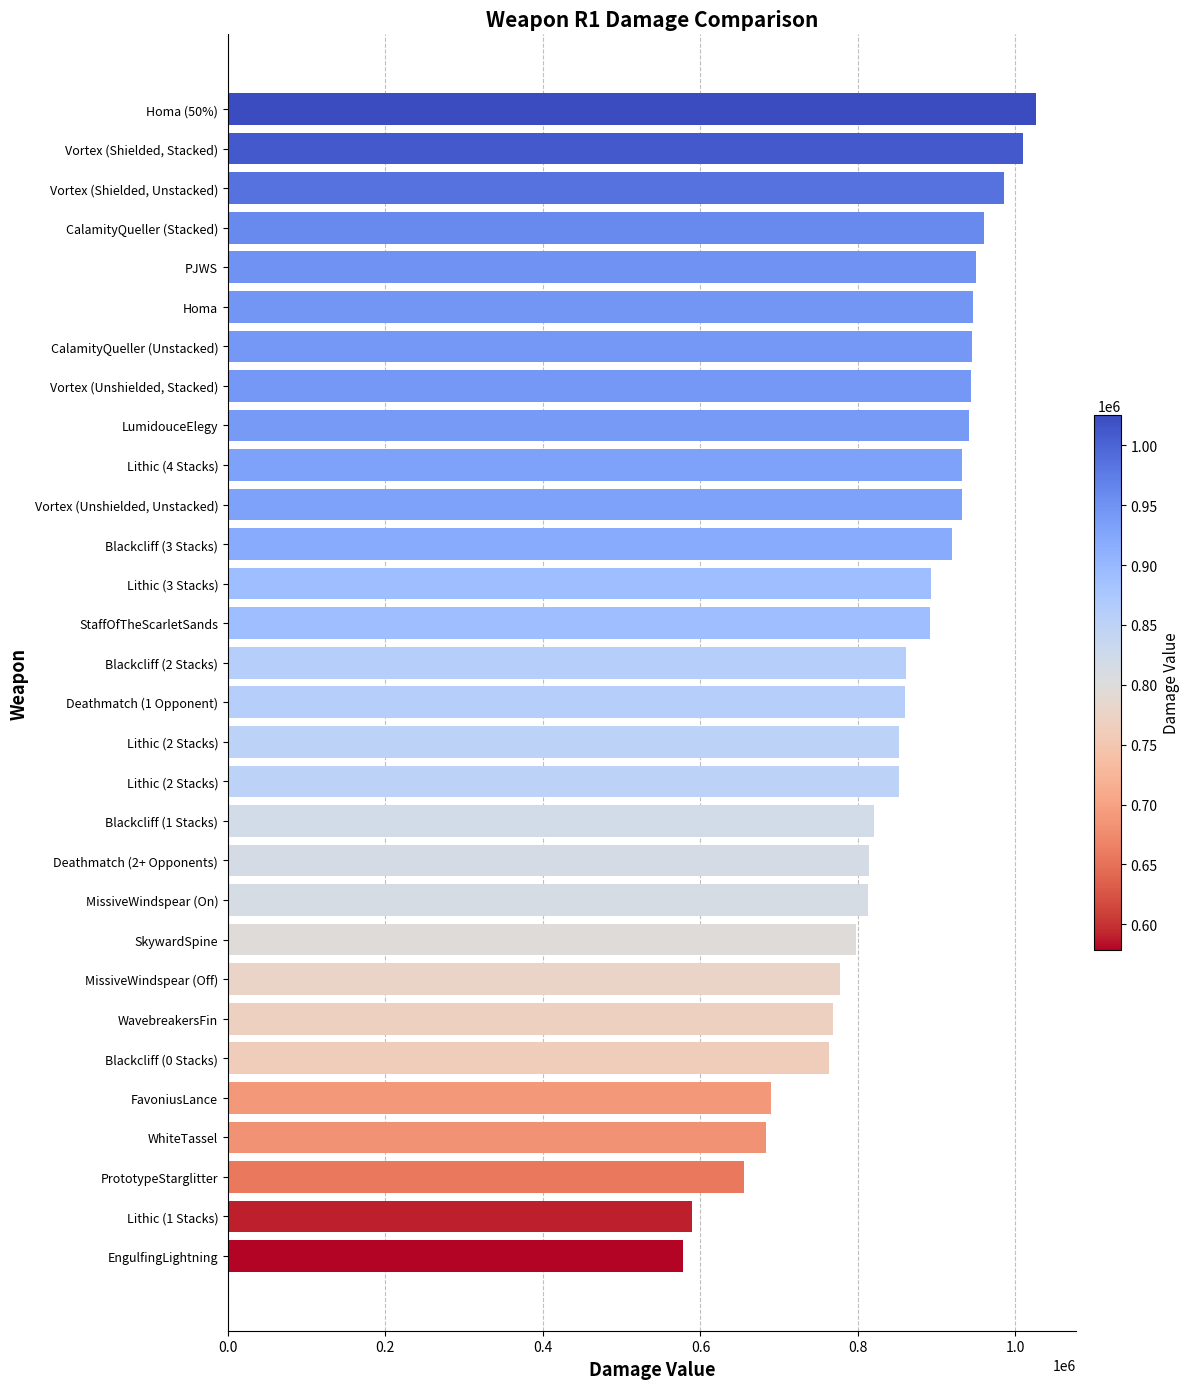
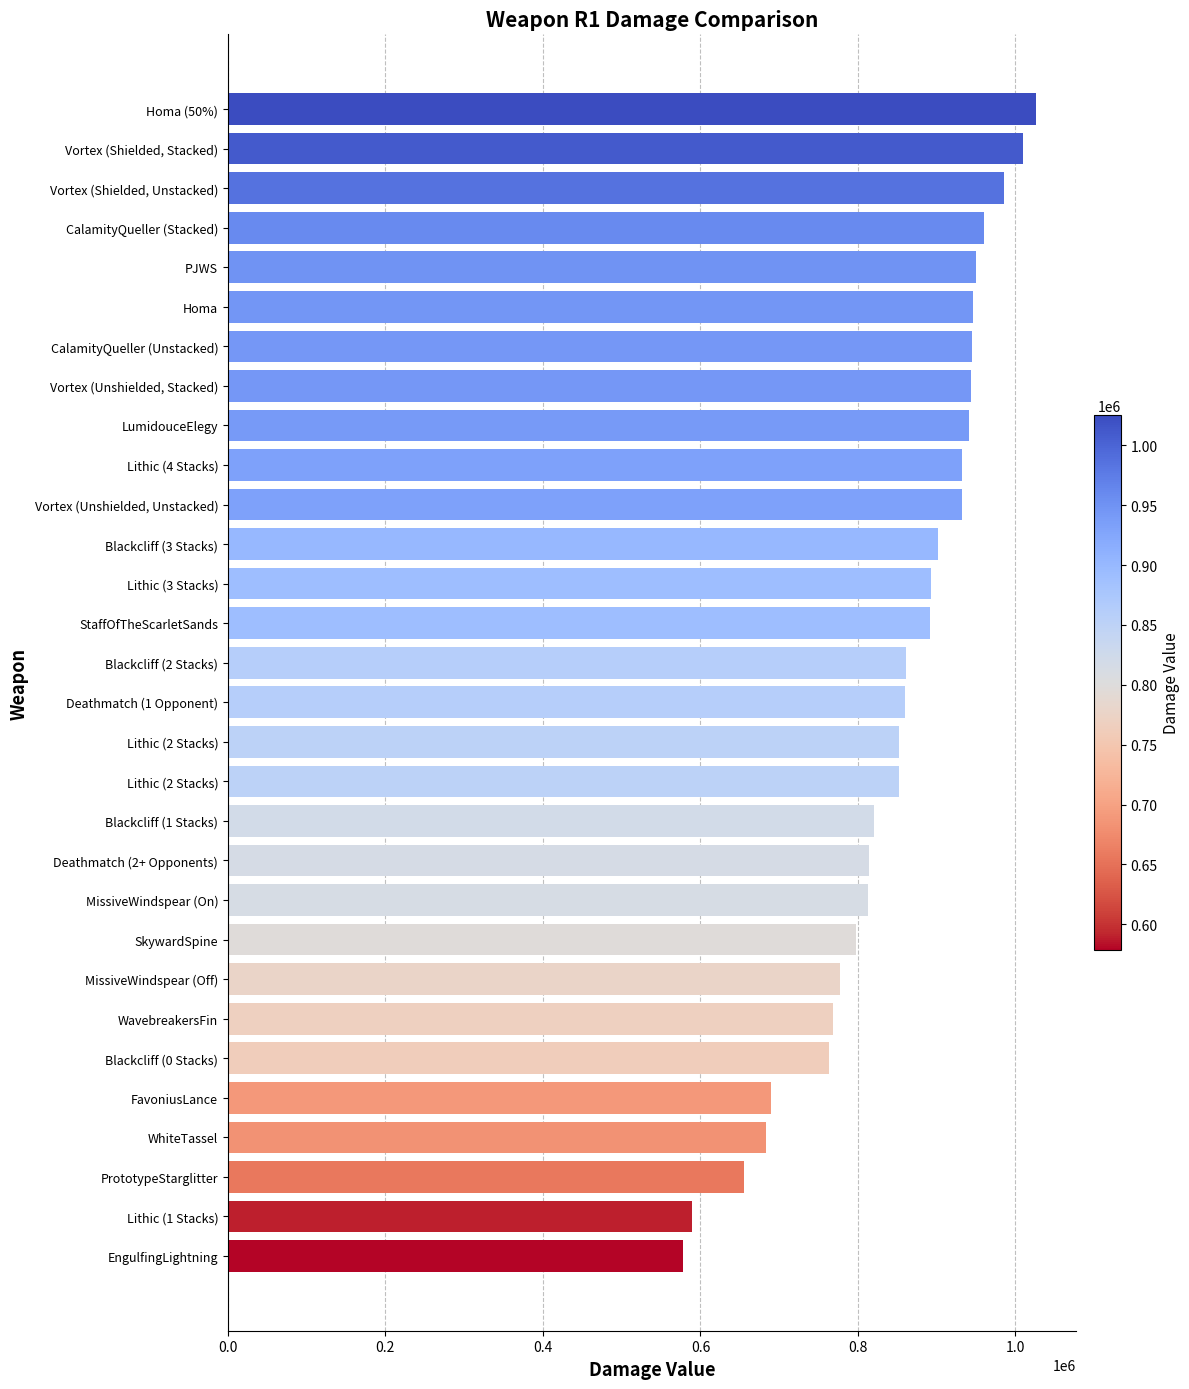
Blackcliff (3 Stacks): 920000 -> 900000
